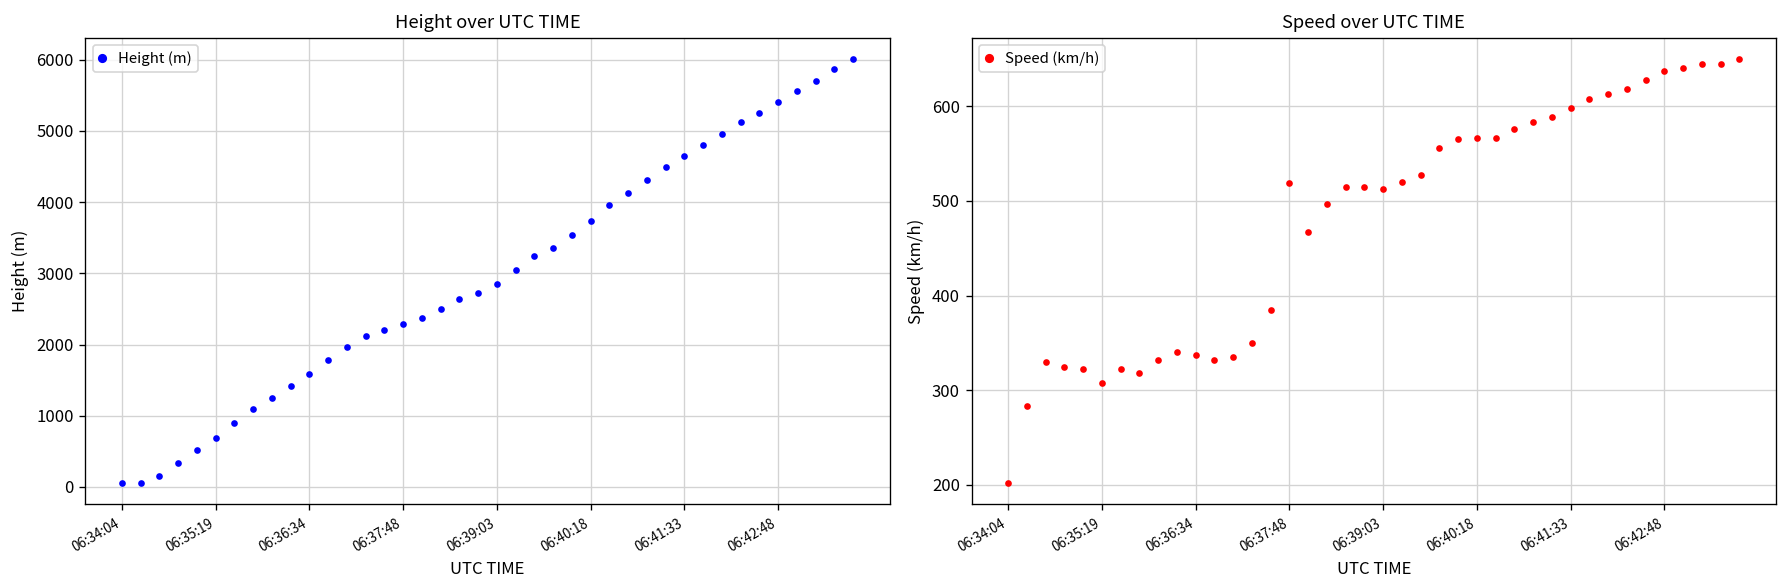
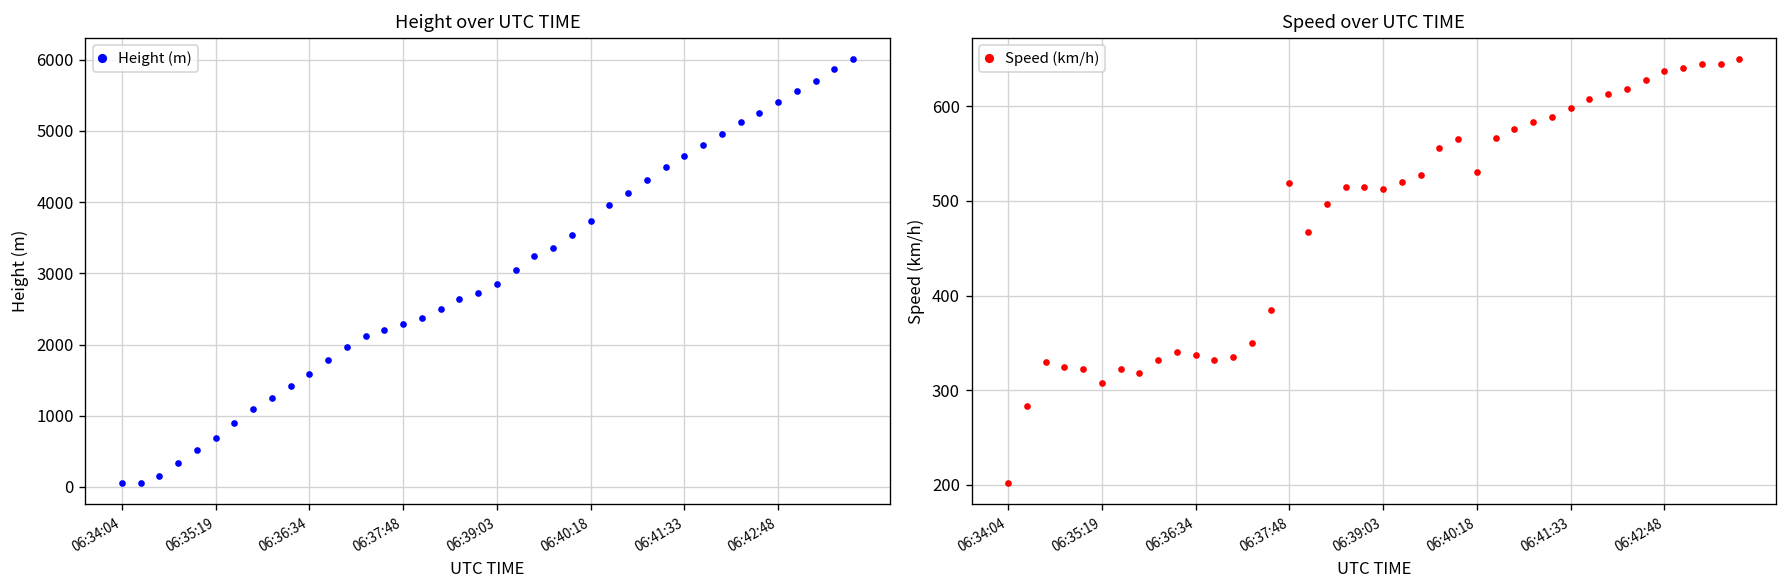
Speed over UTC TIME, 06:40:18: 570 -> 530
